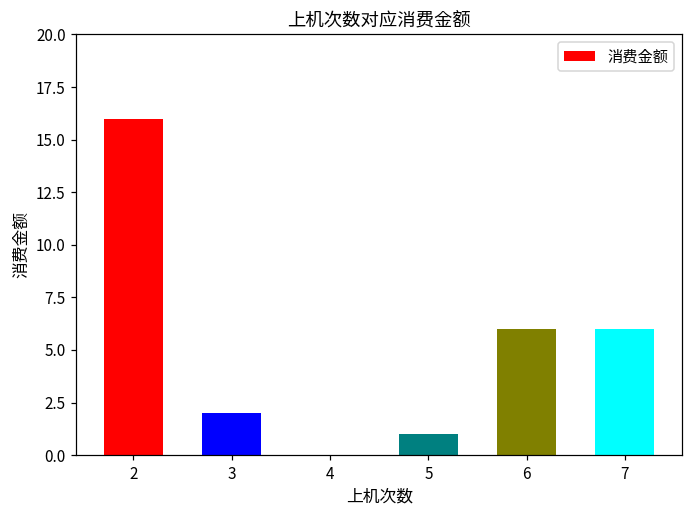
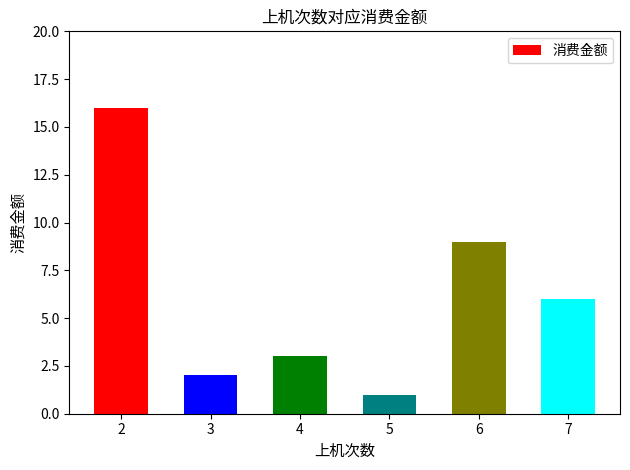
4: 0 -> 3
6: 6 -> 9
